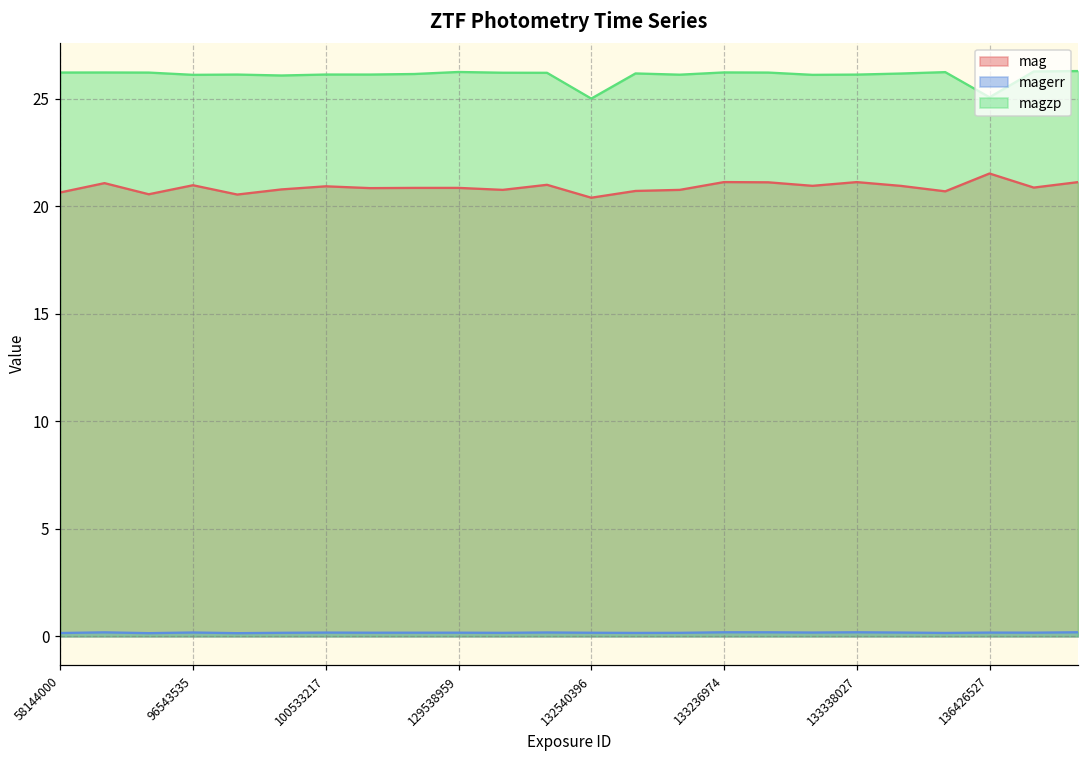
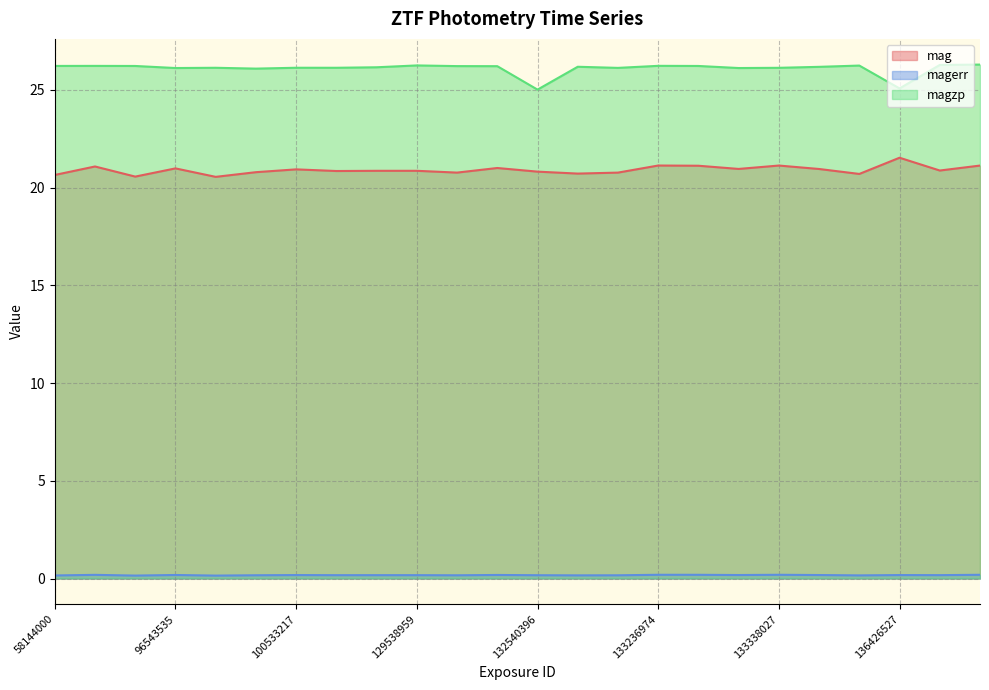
mag, 132540396: 20.4 -> 20.8
